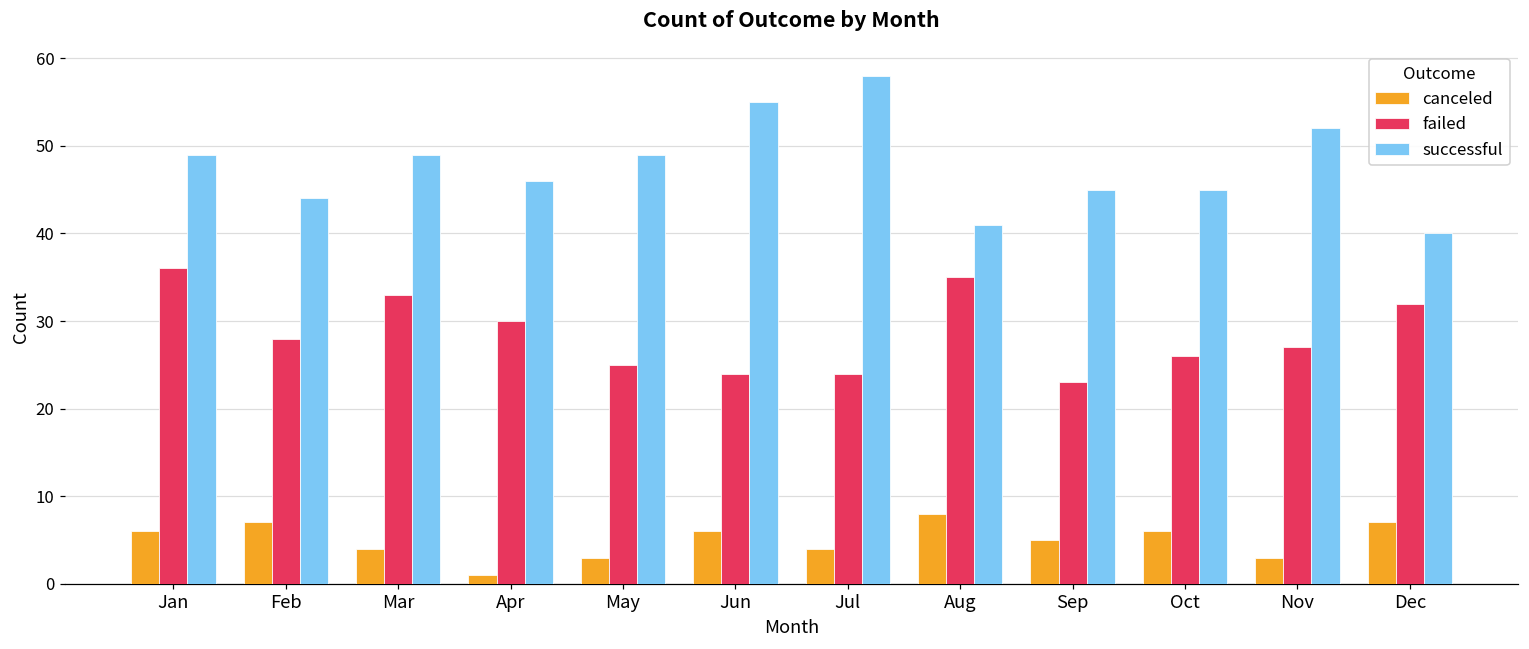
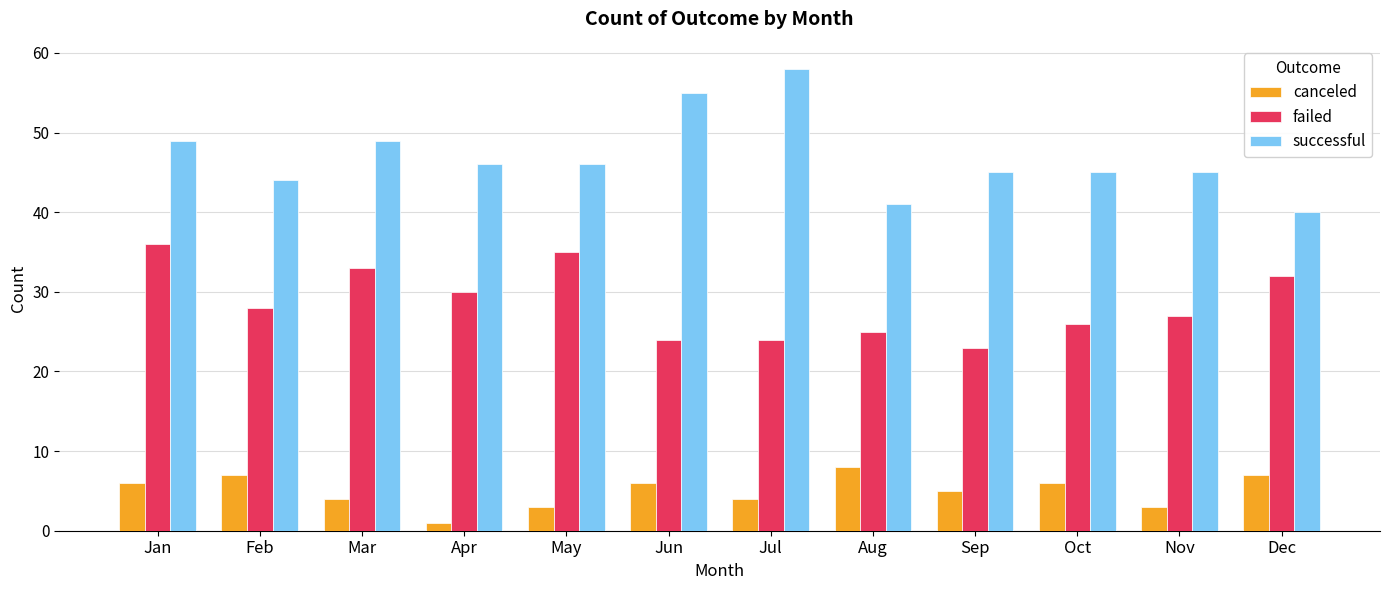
failed, May: 25 -> 35
successful, May: 49 -> 46
failed, Aug: 35 -> 25
successful, Nov: 52 -> 45
